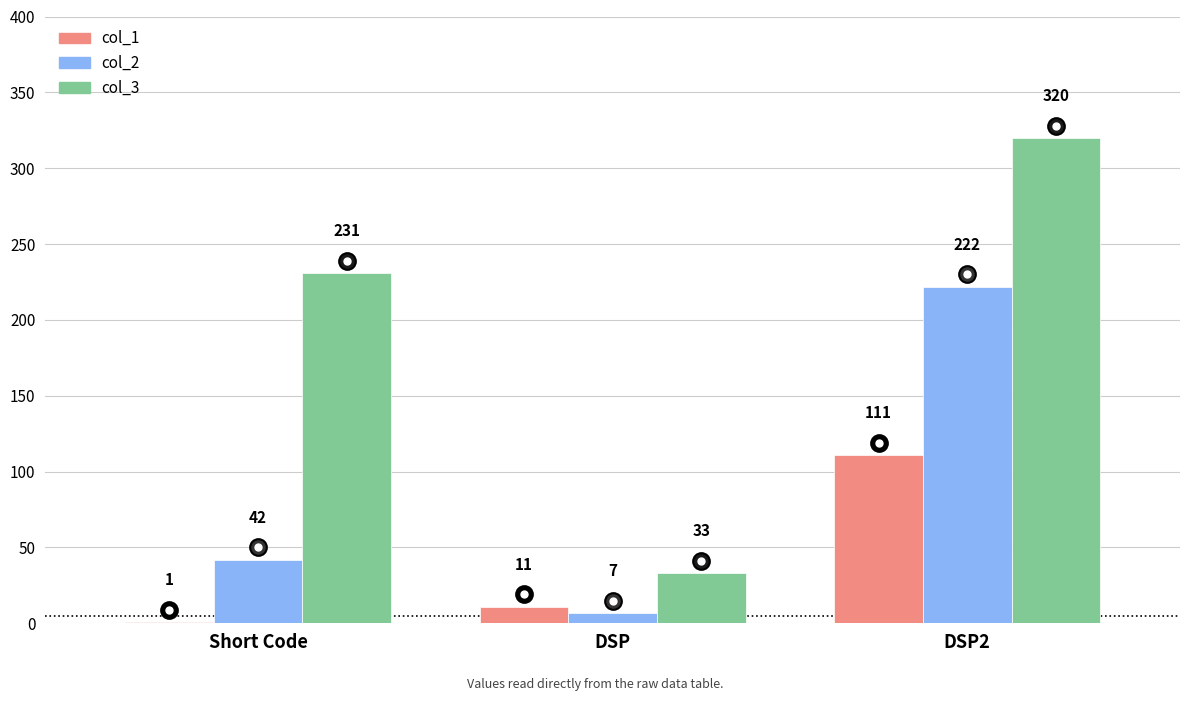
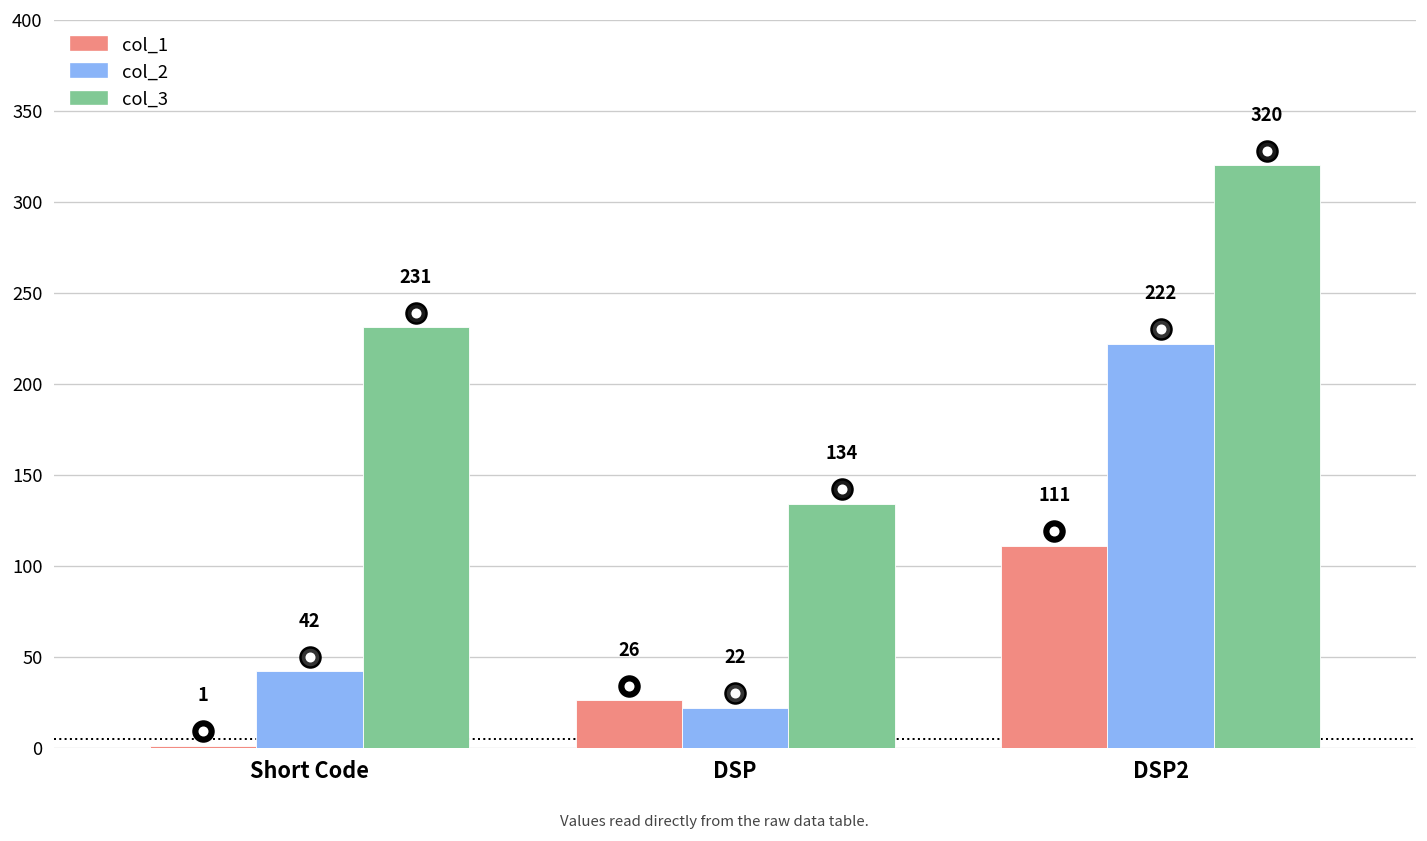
col_1, DSP: 11 -> 26
col_2, DSP: 7 -> 22
col_3, DSP: 33 -> 134
